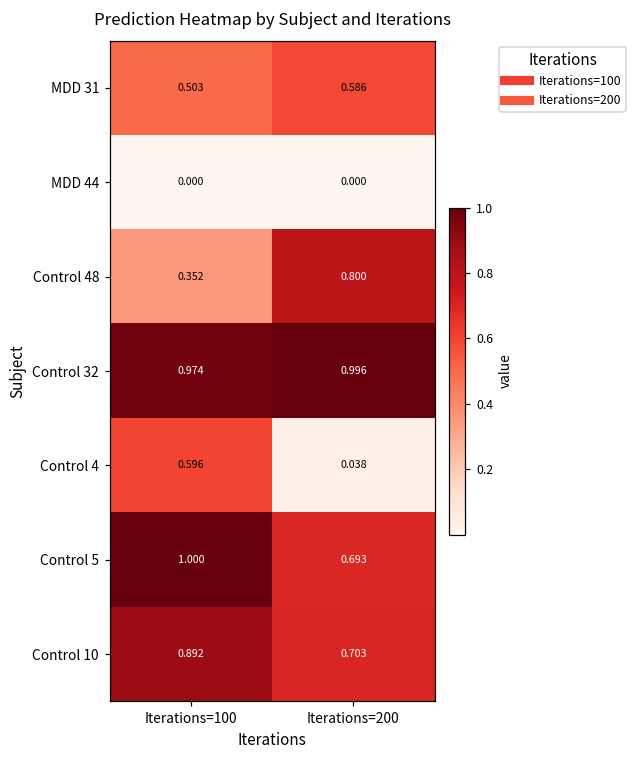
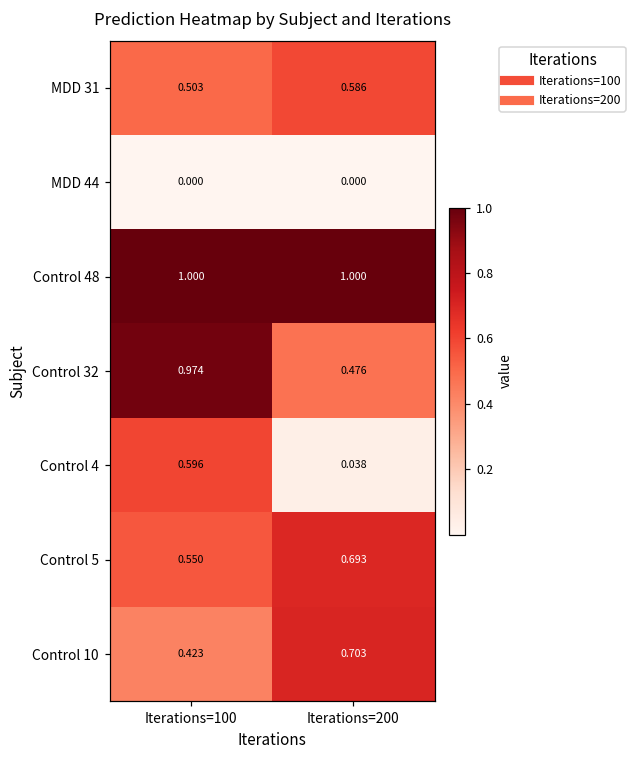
Control 48, Iterations=100: 0.352 -> 1.000
Control 48, Iterations=200: 0.800 -> 1.000
Control 32, Iterations=200: 0.996 -> 0.476
Control 5, Iterations=100: 1.000 -> 0.550
Control 10, Iterations=100: 0.892 -> 0.423
